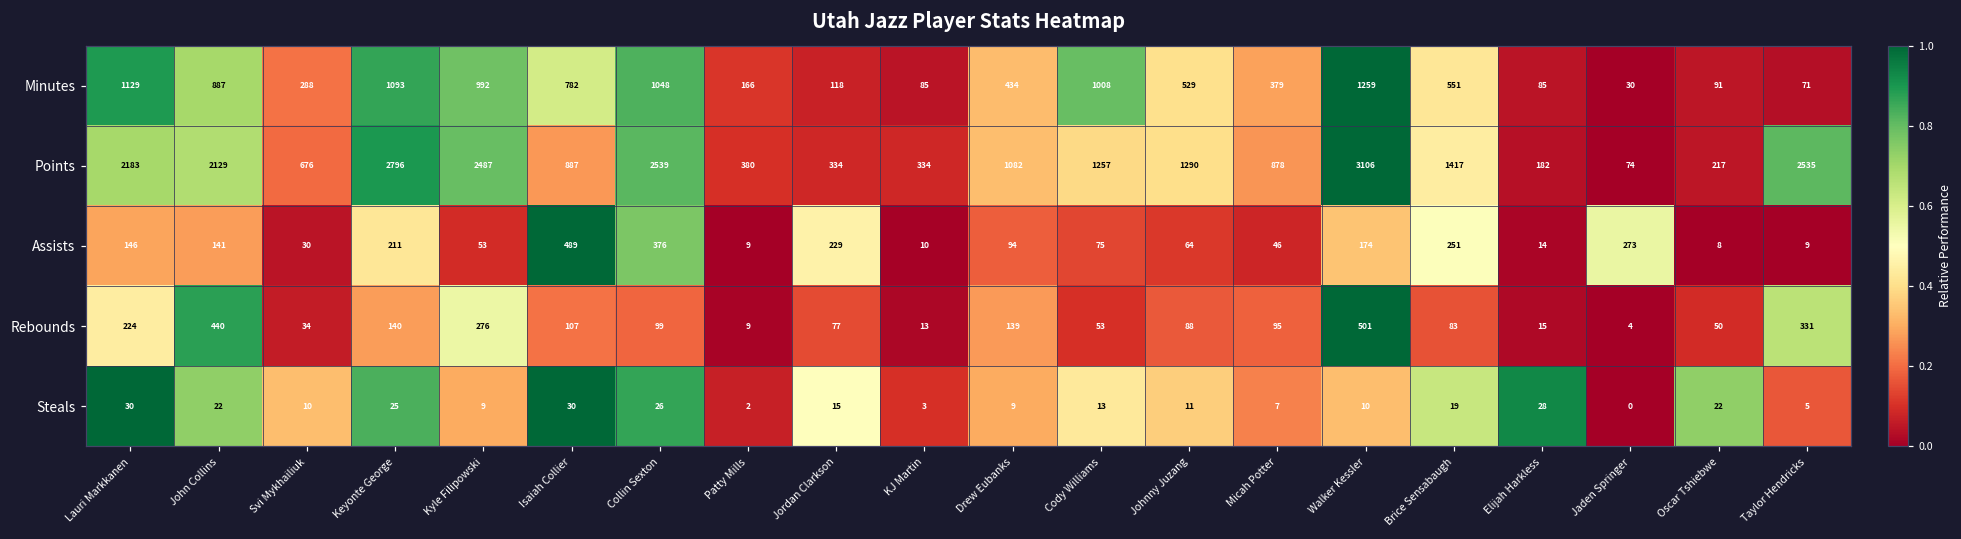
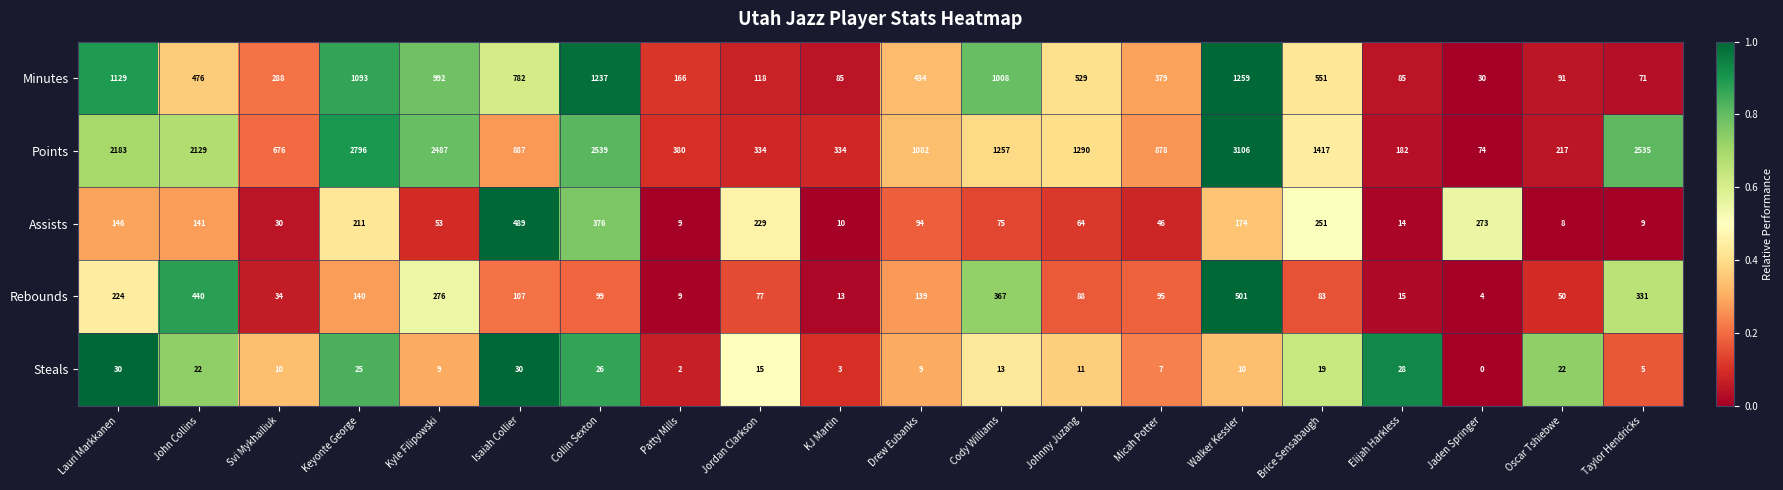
Minutes, John Collins: 887 -> 476
Minutes, Collin Sexton: 1048 -> 1237
Rebounds, Cody Williams: 53 -> 367
